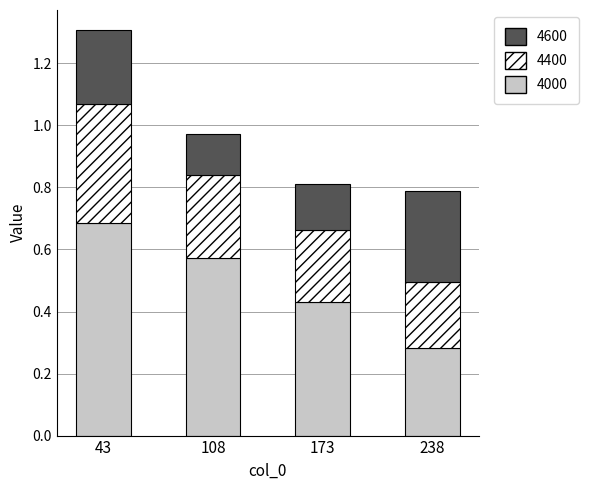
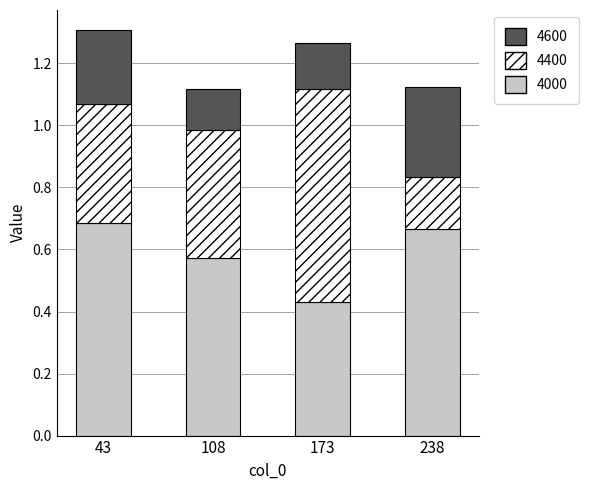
4400, 108: 0.27 -> 0.41
4400, 173: 0.23 -> 0.69
4000, 238: 0.28 -> 0.67
4400, 238: 0.21 -> 0.17
